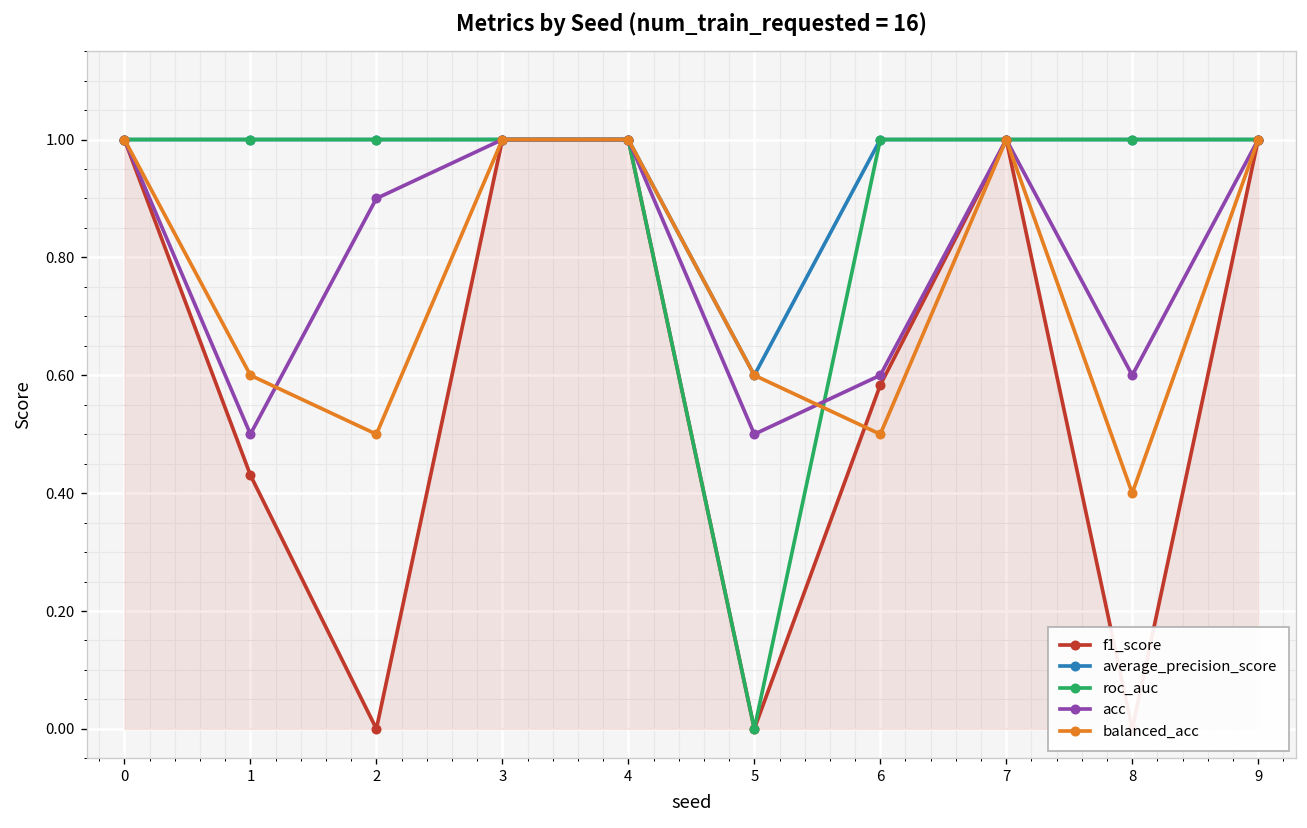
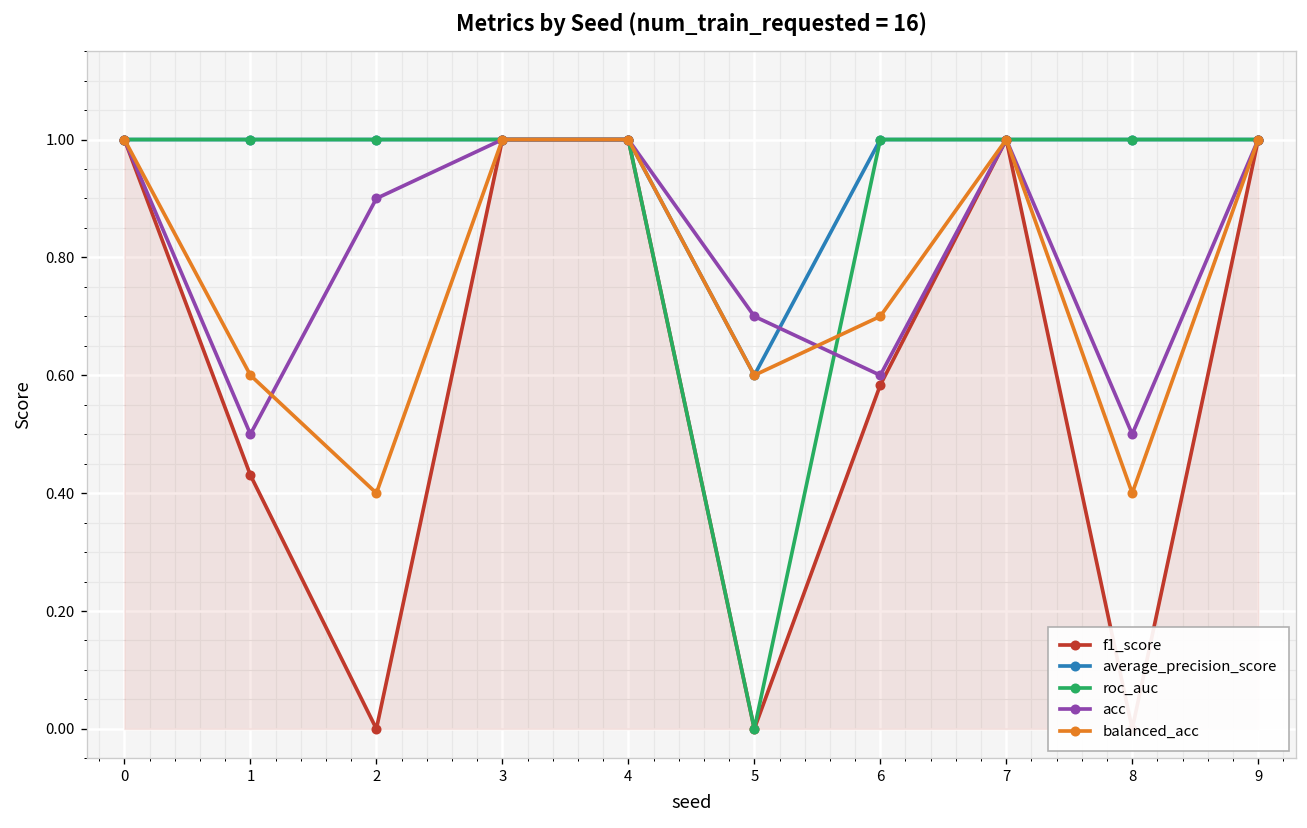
balanced_acc, 2: 0.5 -> 0.4
acc, 5: 0.5 -> 0.7
balanced_acc, 6: 0.5 -> 0.7
acc, 8: 0.6 -> 0.5
